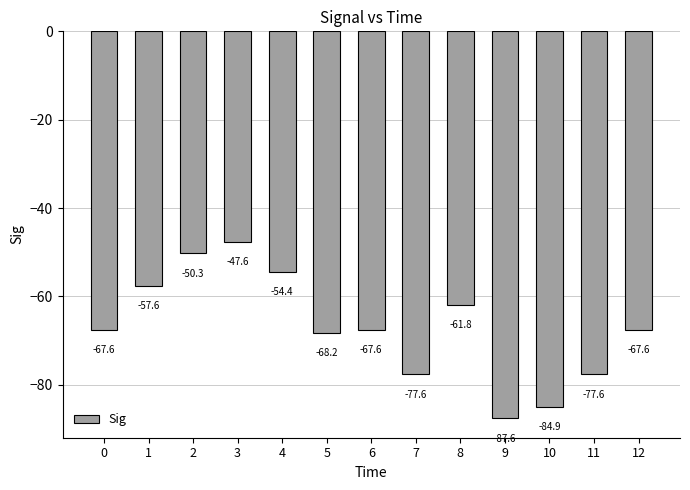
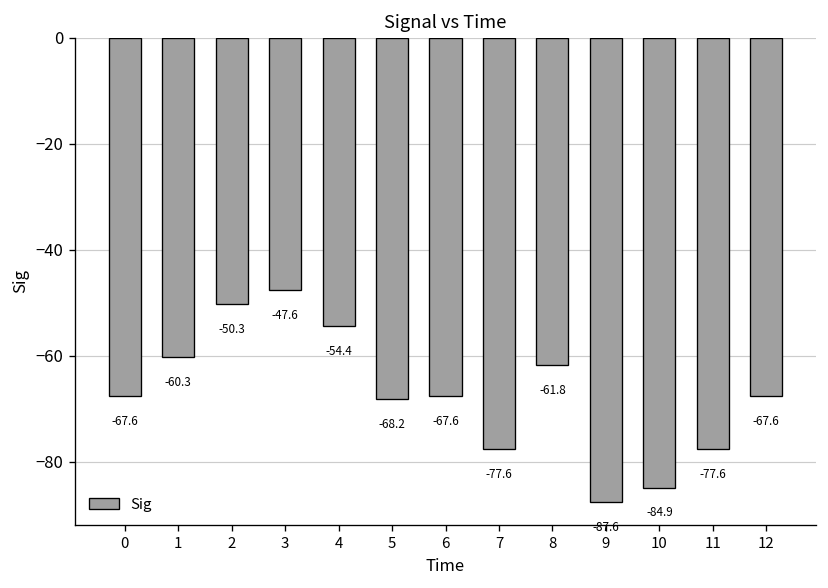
1: -57.6 -> -60.3
